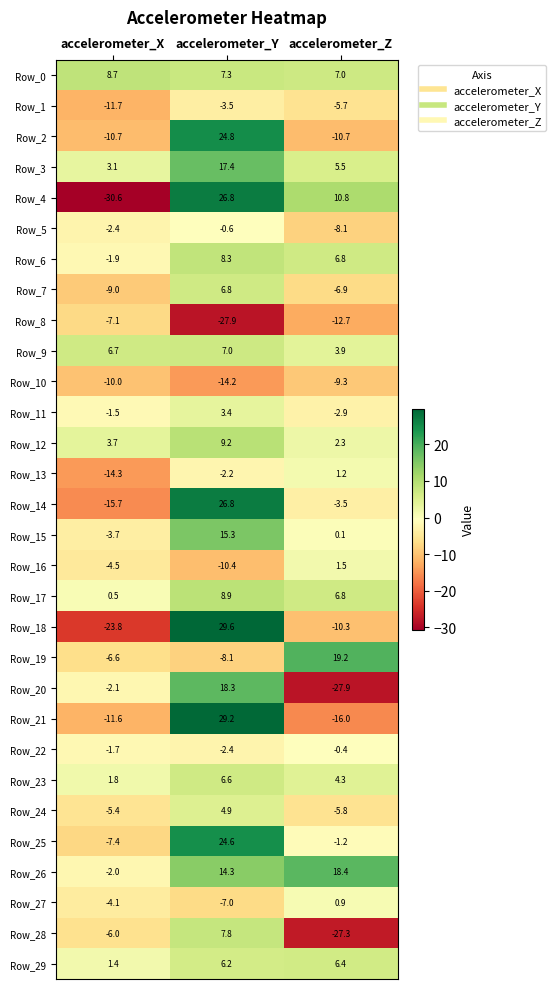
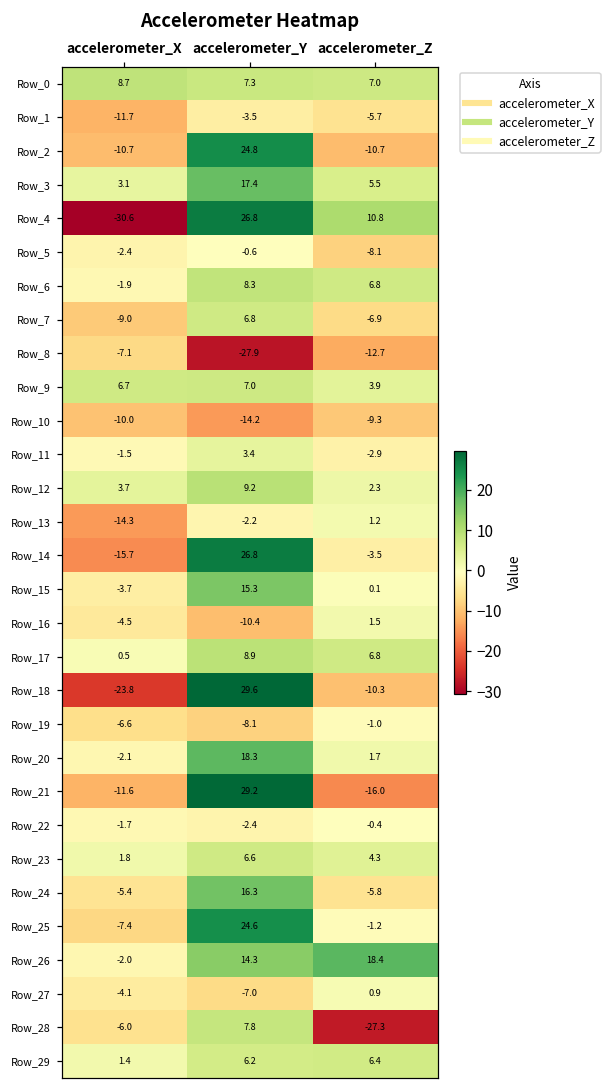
Row_19, accelerometer_Z: 19.2 -> -1.0
Row_20, accelerometer_Z: -27.9 -> 1.7
Row_24, accelerometer_Y: 4.9 -> 16.3
